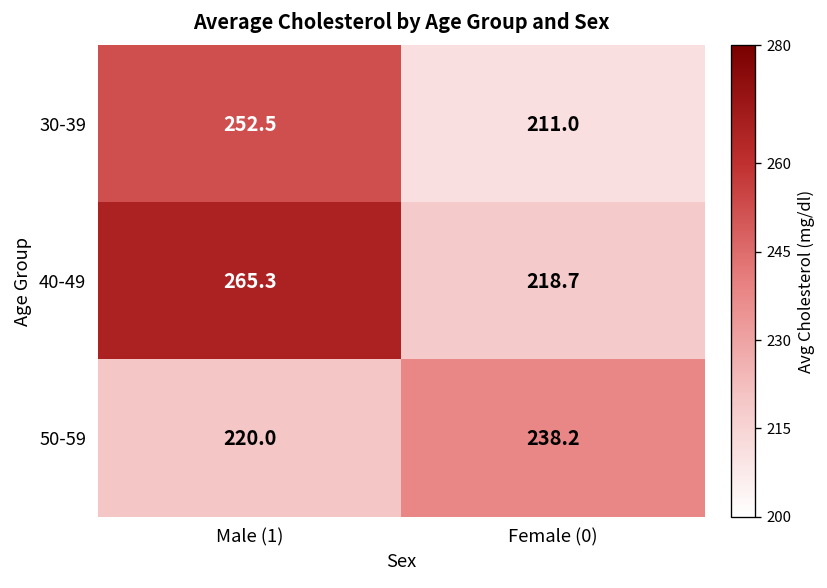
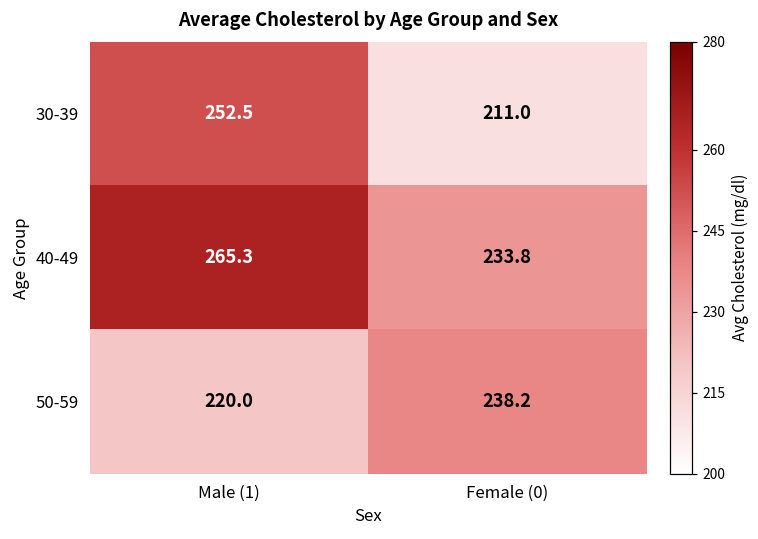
40-49, Female (0): 218.7 -> 233.8
